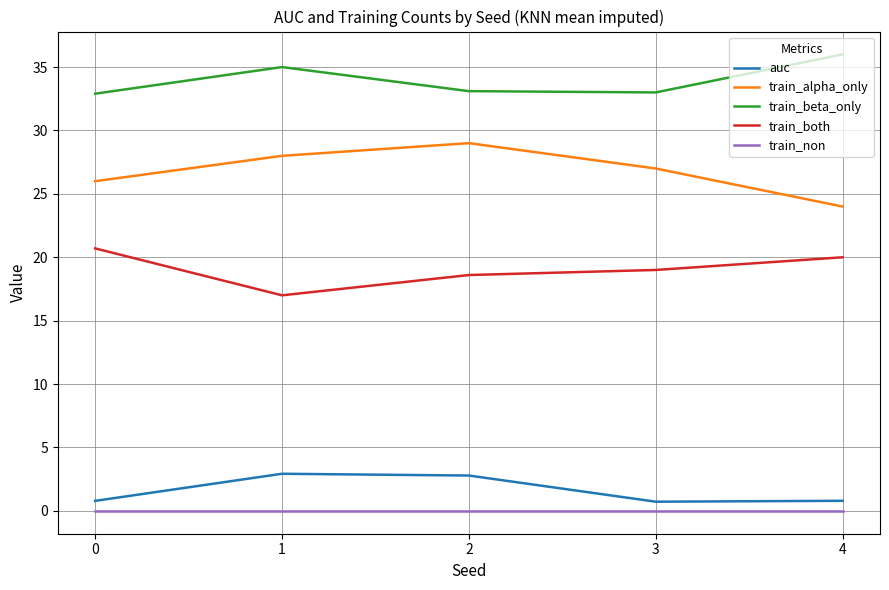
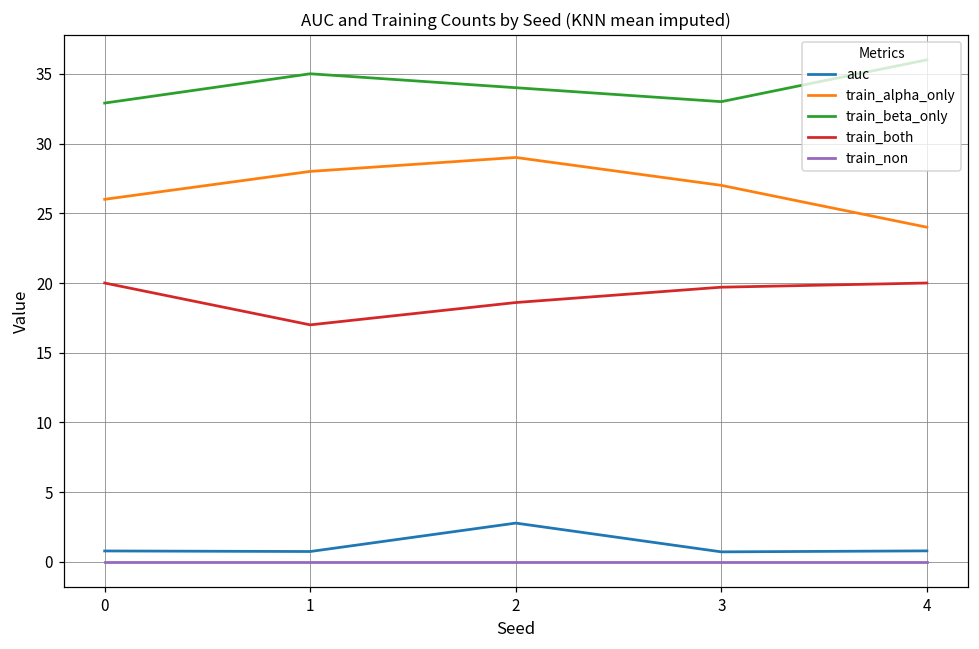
train_both, 0: 20.7 -> 20.0
auc, 1: 2.9 -> 0.8
train_beta_only, 2: 33.1 -> 34.0
train_both, 3: 19.0 -> 19.7
